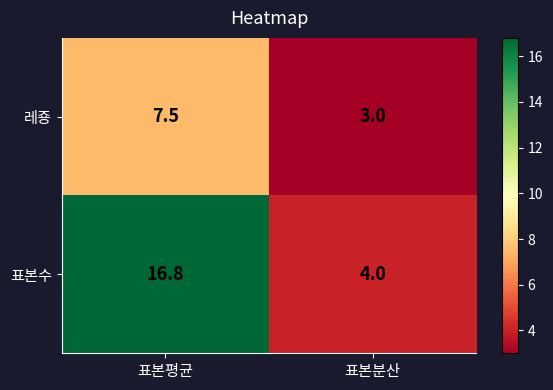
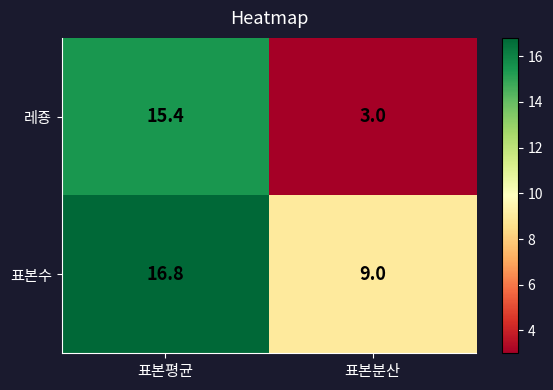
레죵, 표본평균: 7.5 -> 15.4
표본수, 표본분산: 4.0 -> 9.0
